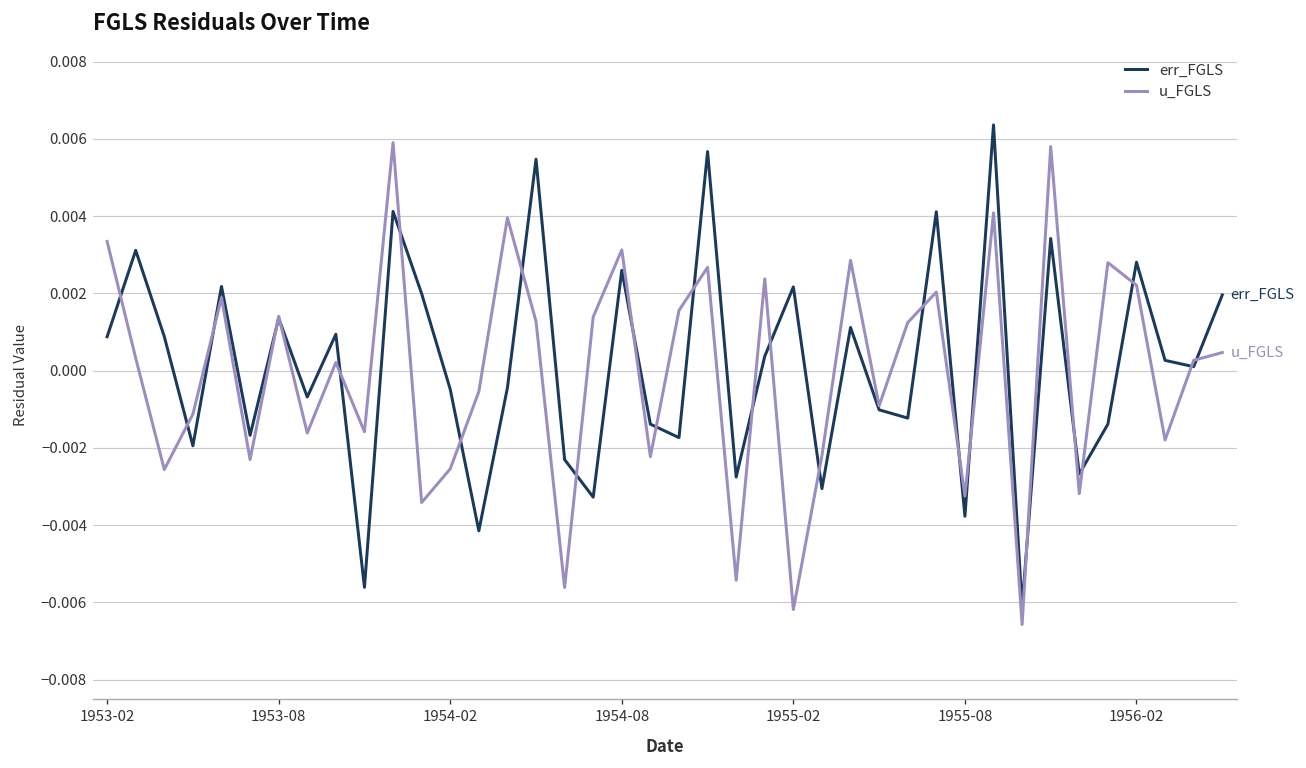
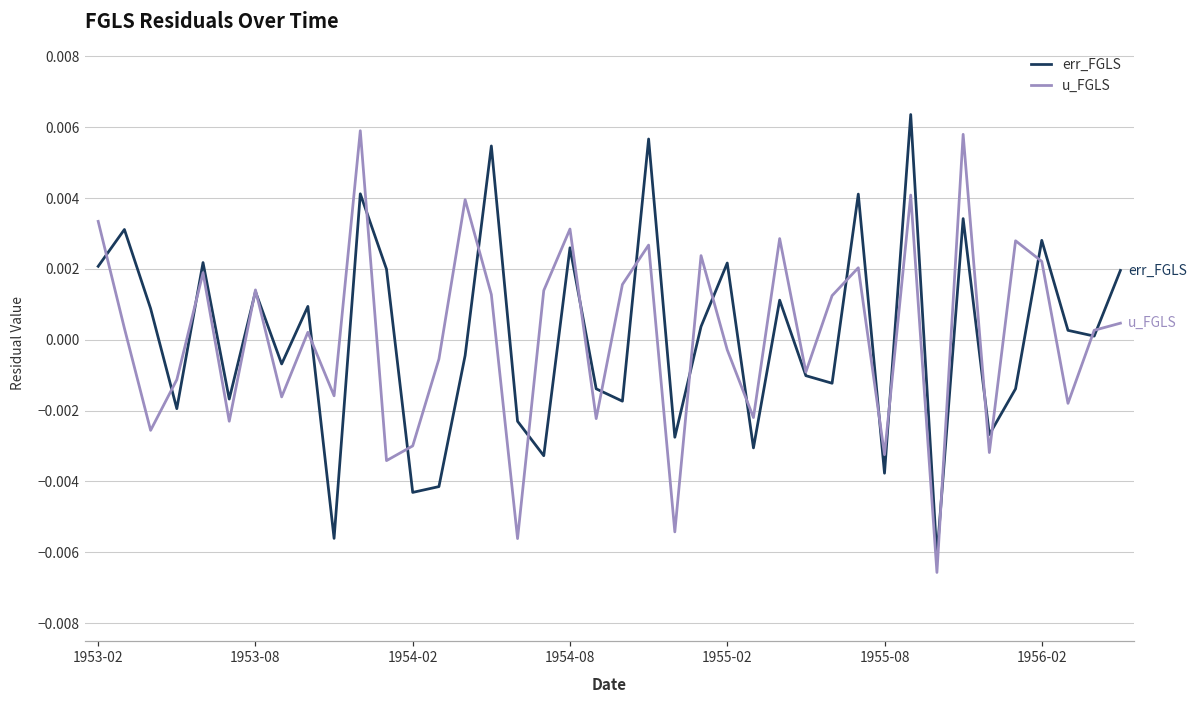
err_FGLS, 1953-02: 0.0009 -> 0.0021
err_FGLS, 1954-02: -0.0005 -> -0.0043
u_FGLS, 1954-02: -0.0025 -> -0.0030
u_FGLS, 1955-02: -0.0062 -> -0.0003
